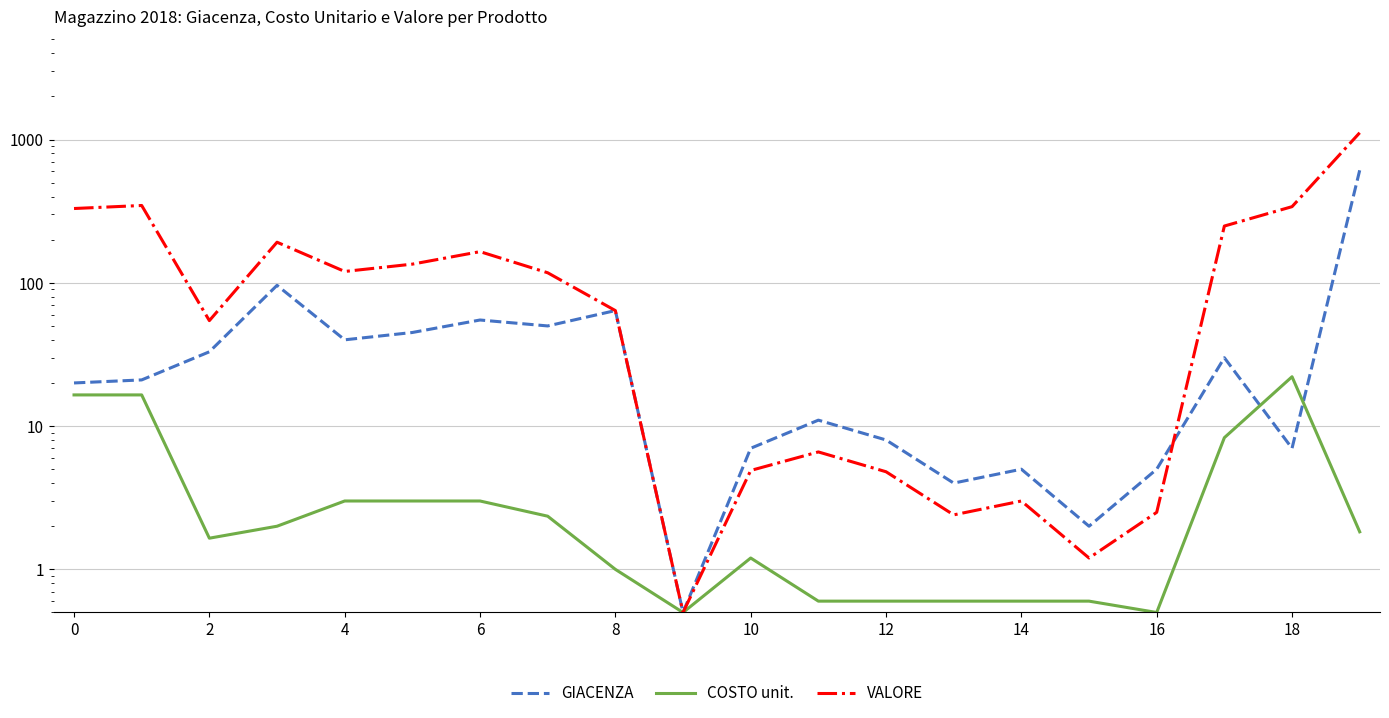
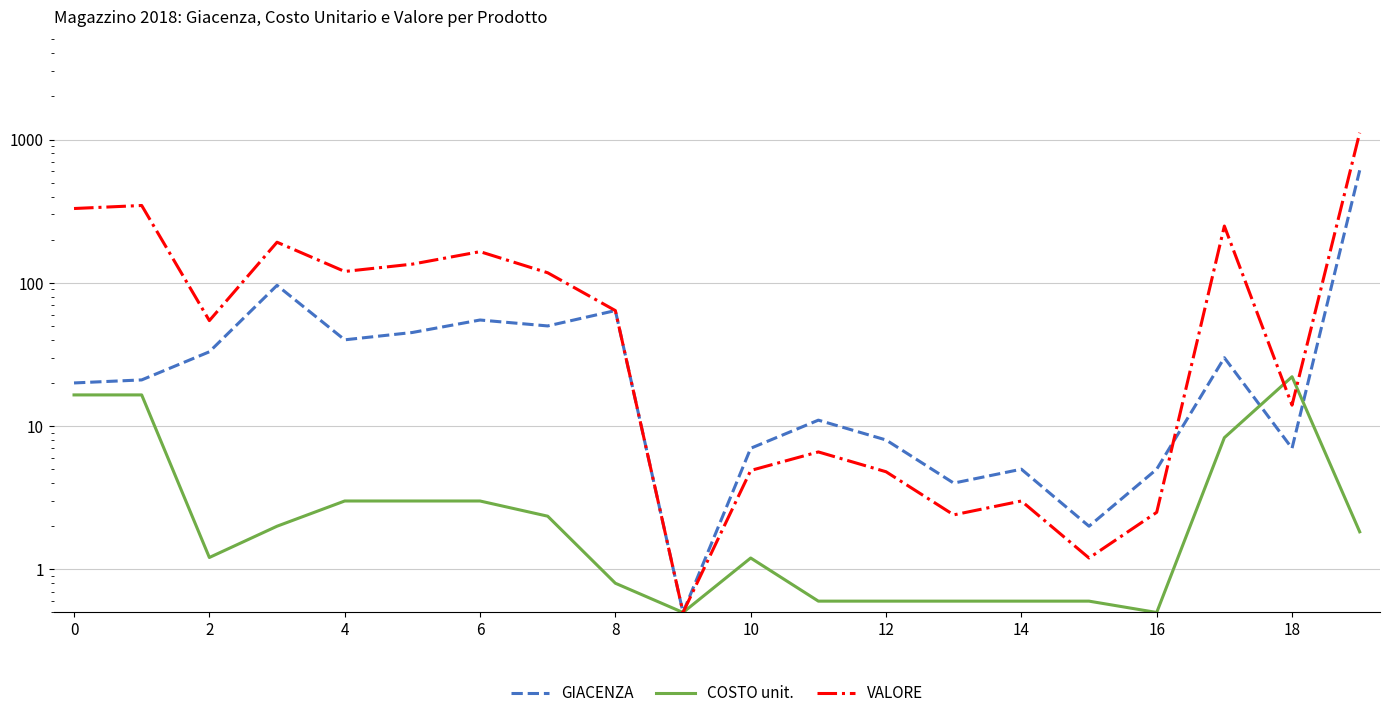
COSTO unit., 2: 1.7 -> 1.2
COSTO unit., 8: 1.0 -> 0.8
VALORE, 18: 340 -> 14
